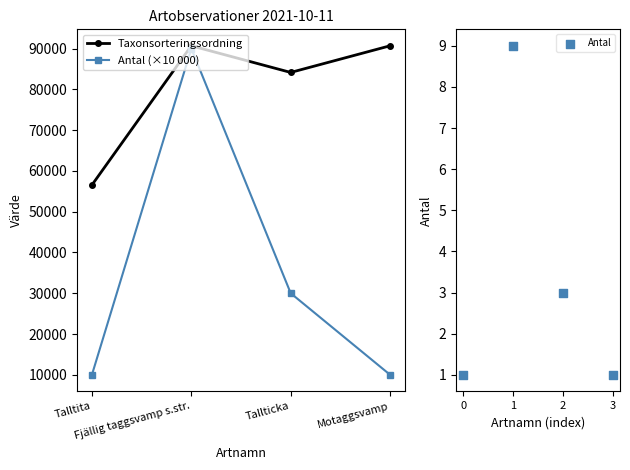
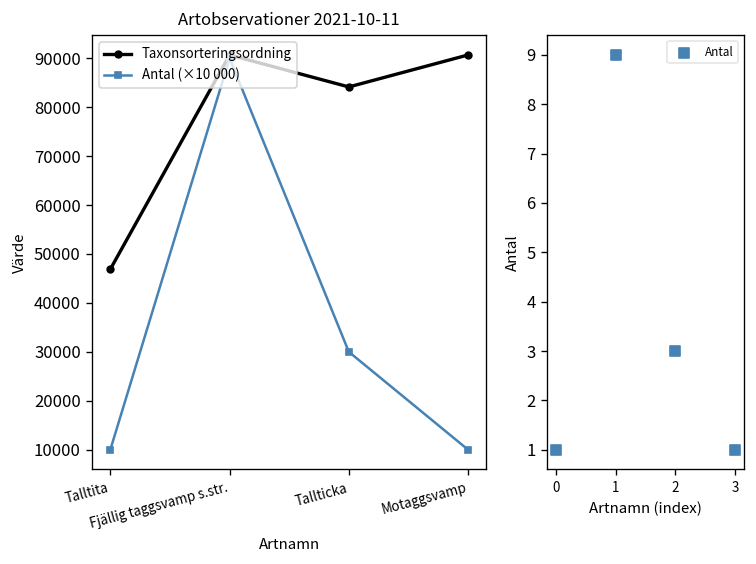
Artobservationer 2021-10-11, Taxonsorteringsordning, Talltita: 57000 -> 47000
